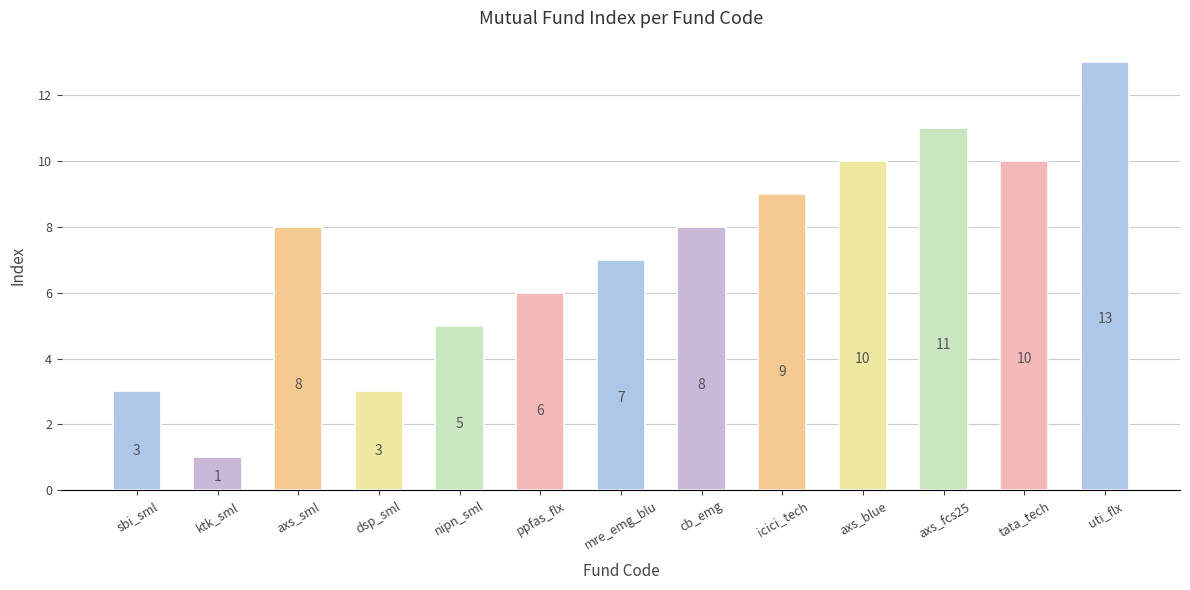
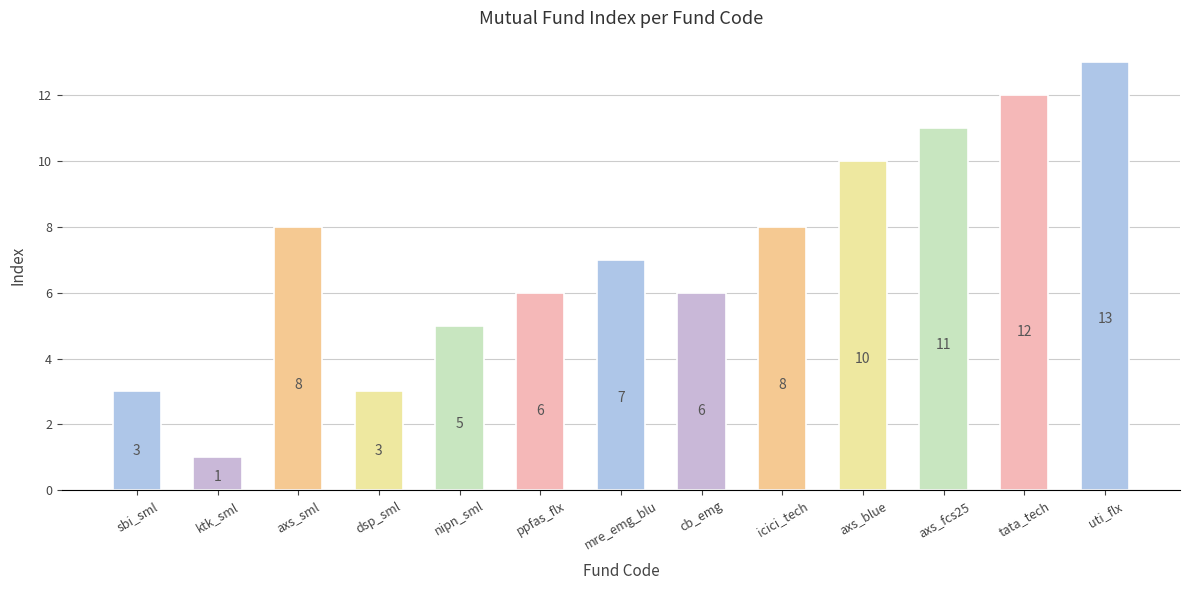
cb_emg: 8 -> 6
icici_tech: 9 -> 8
tata_tech: 10 -> 12
